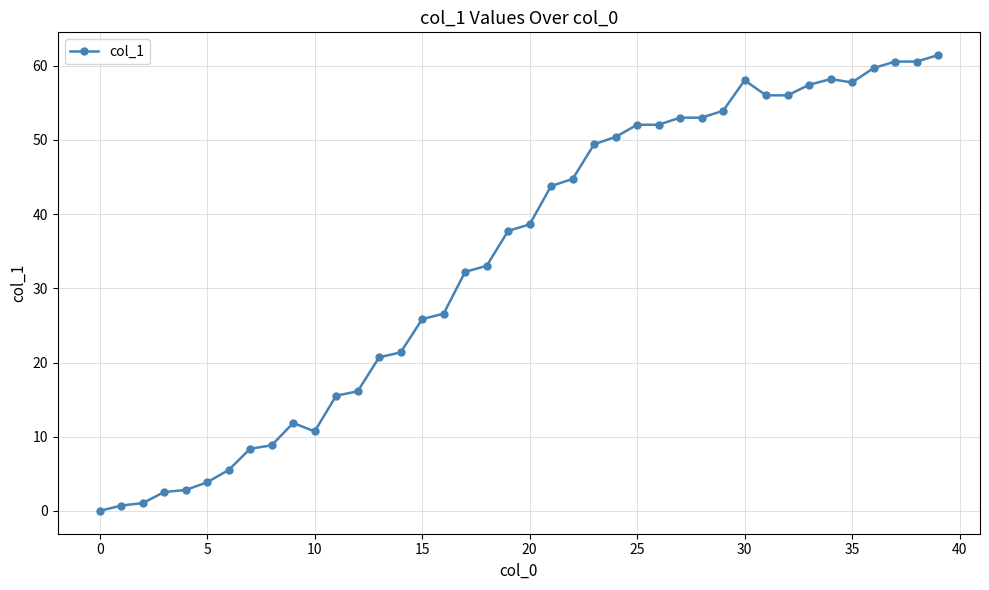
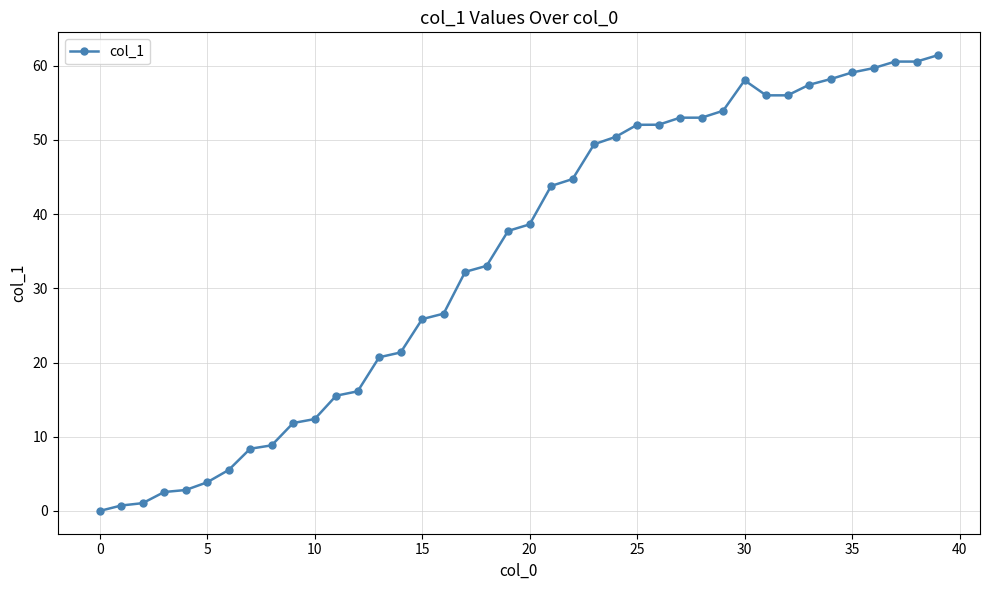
10: 11 -> 12
35: 58 -> 59
